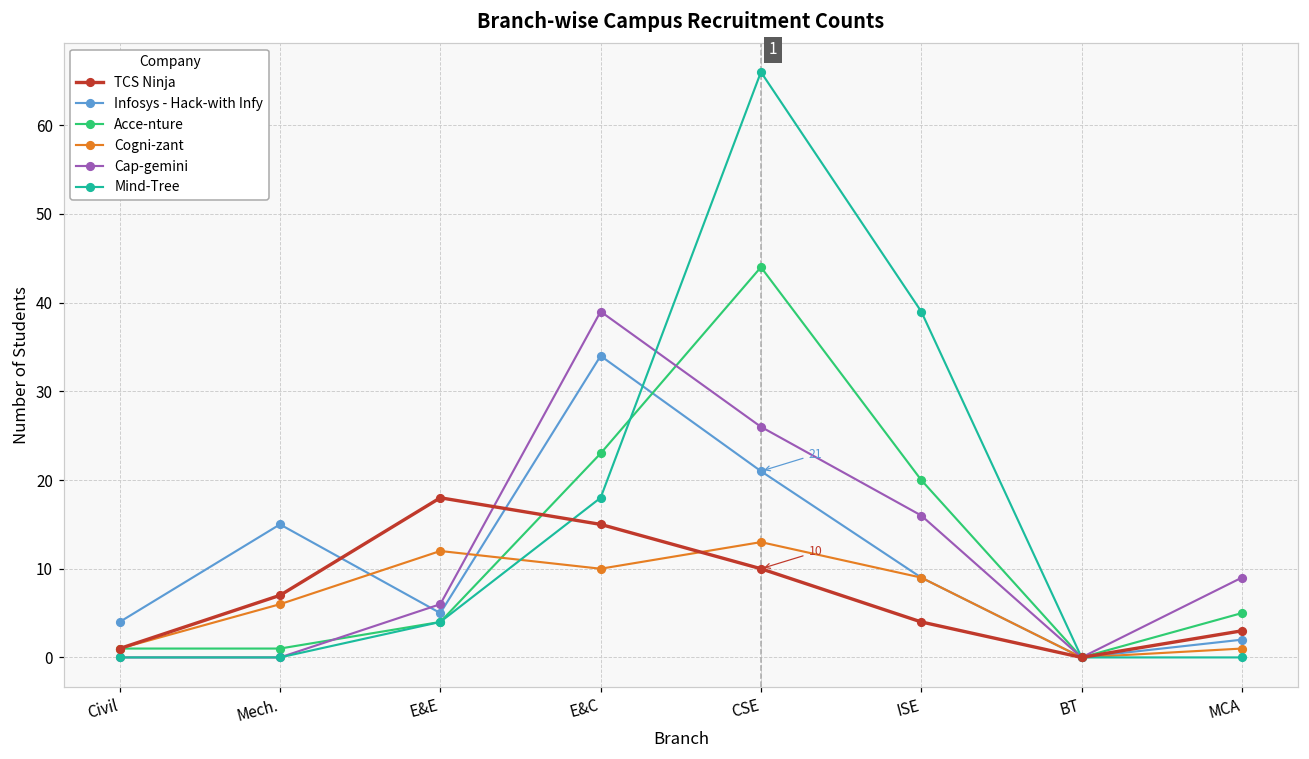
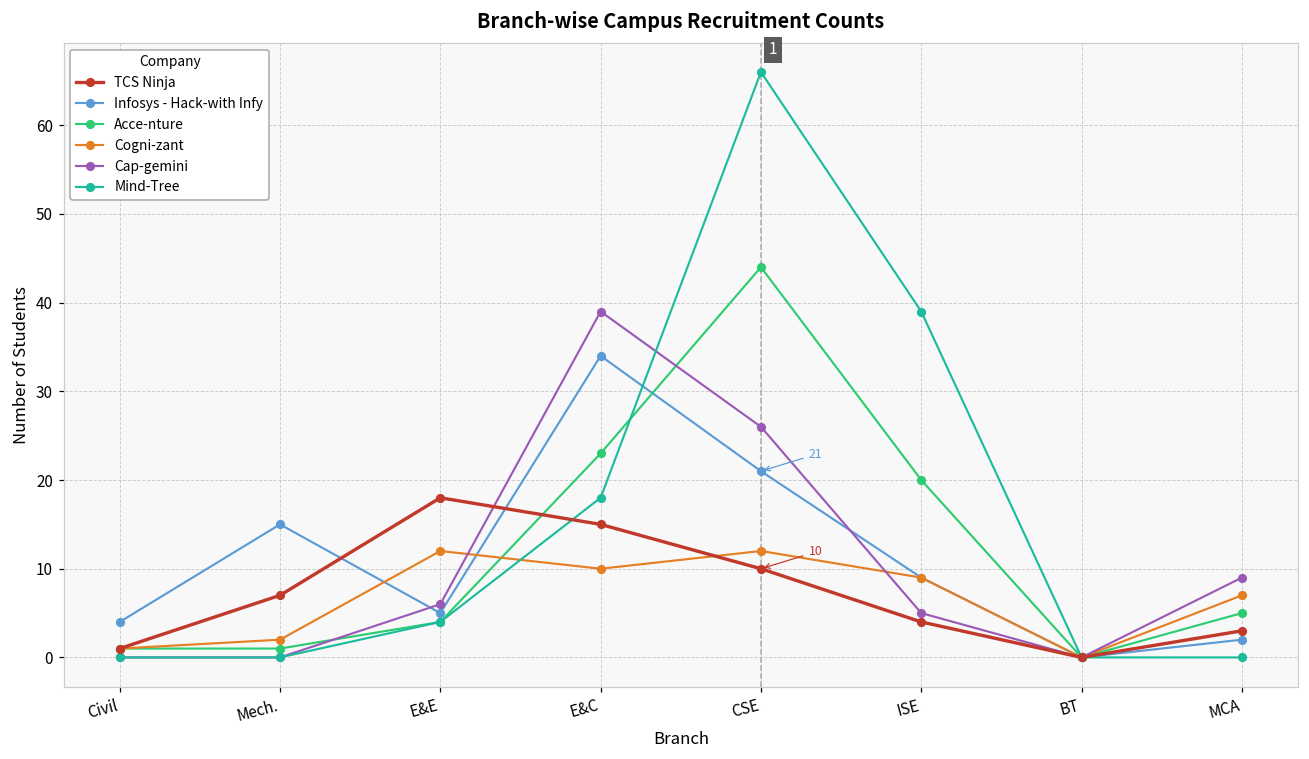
Cogni-zant, Mech.: 6 -> 2
Cogni-zant, CSE: 13 -> 12
Cap-gemini, ISE: 16 -> 5
Cogni-zant, MCA: 1 -> 7
